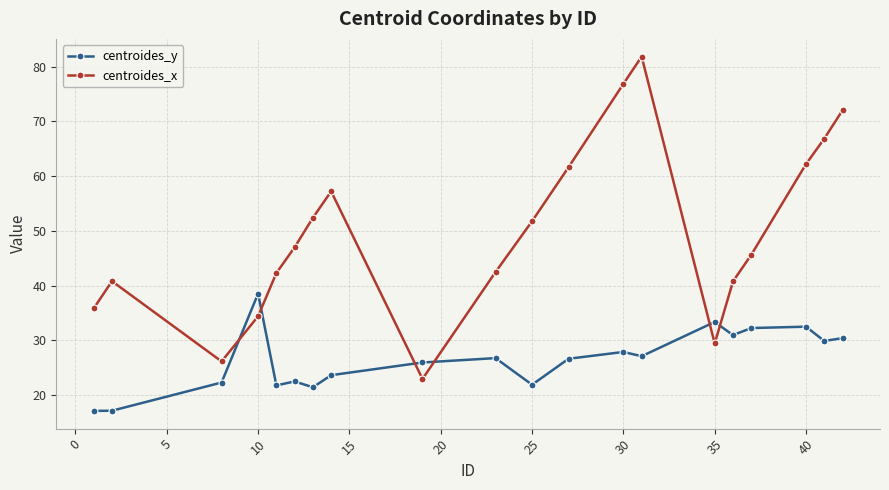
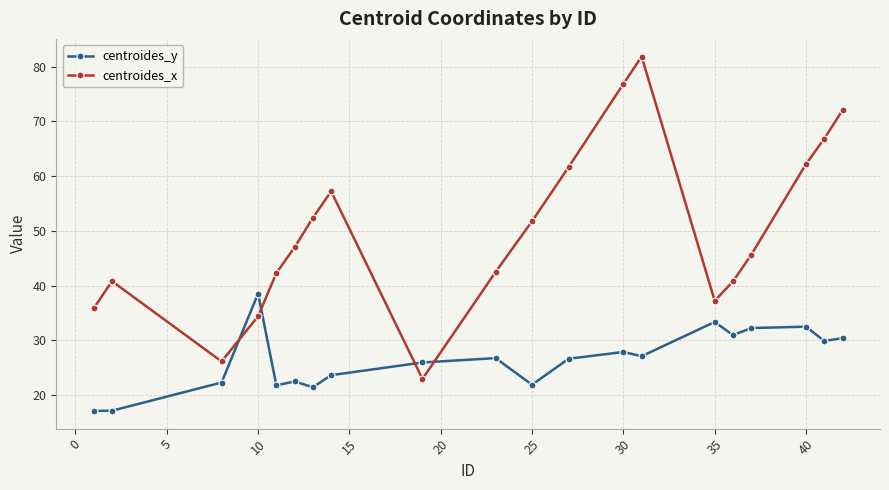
centroides_x, 35: 29 -> 37
